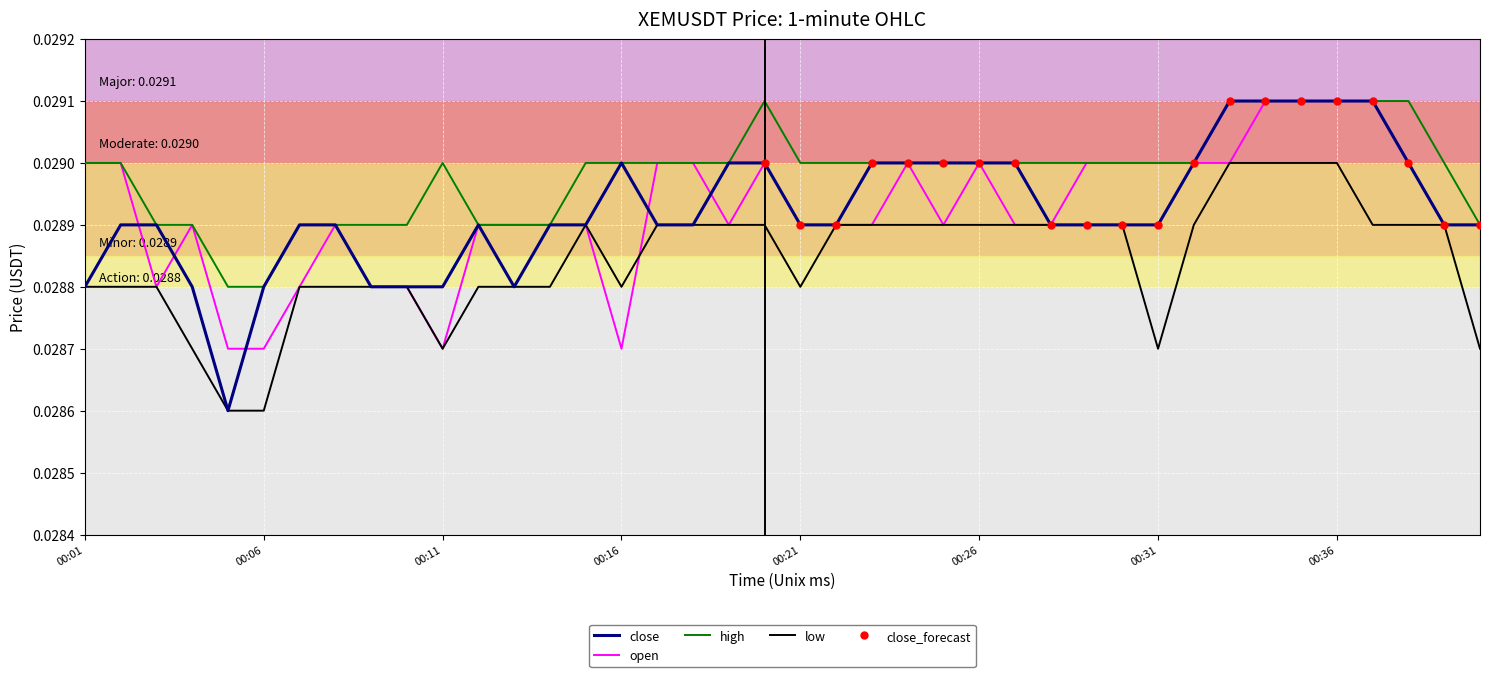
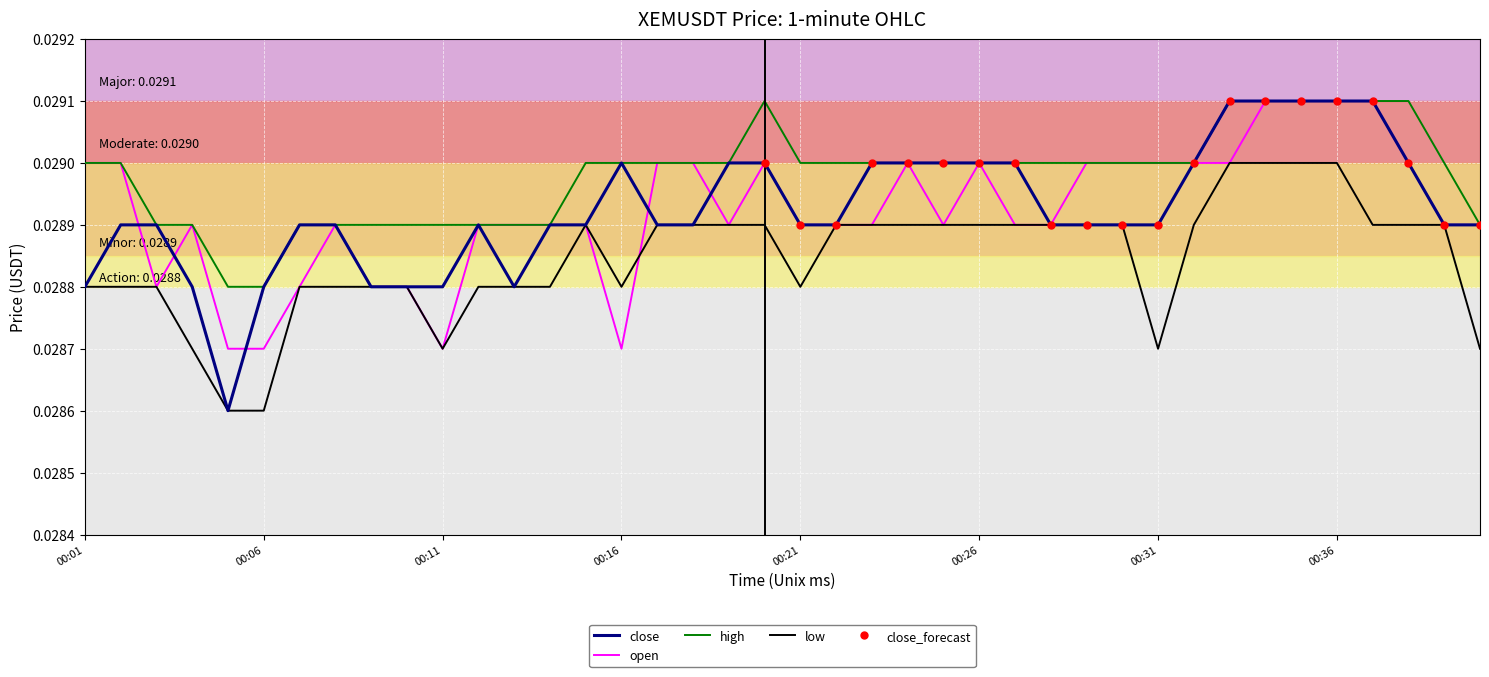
high, 00:11: 0.0290 -> 0.0289
